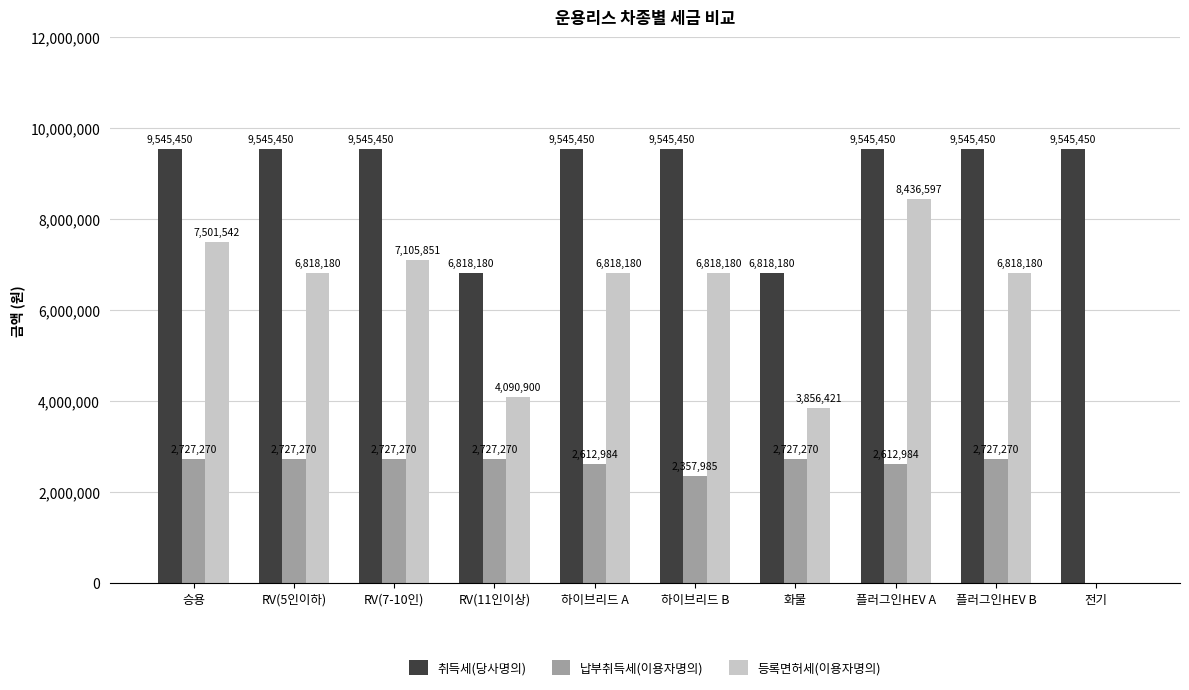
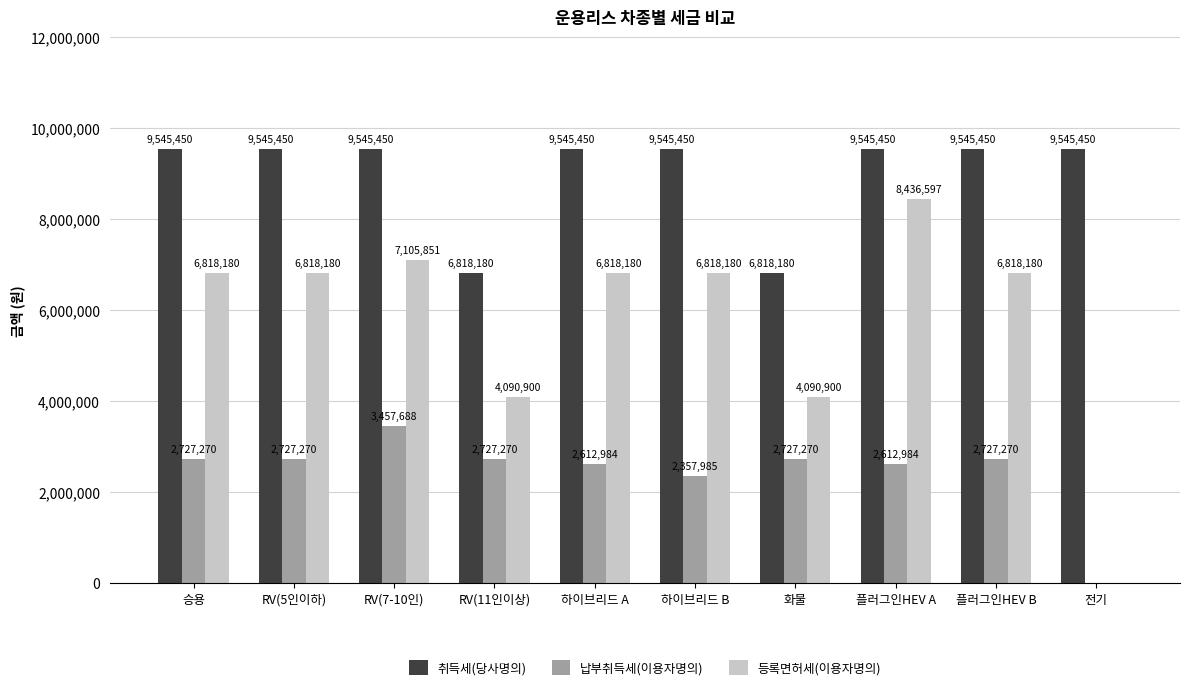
등록면허세(이용자명의), 승용: 7,501,542 -> 6,818,180
납부취득세(이용자명의), RV(7-10인): 2,727,270 -> 3,457,688
등록면허세(이용자명의), 화물: 3,856,421 -> 4,090,900
